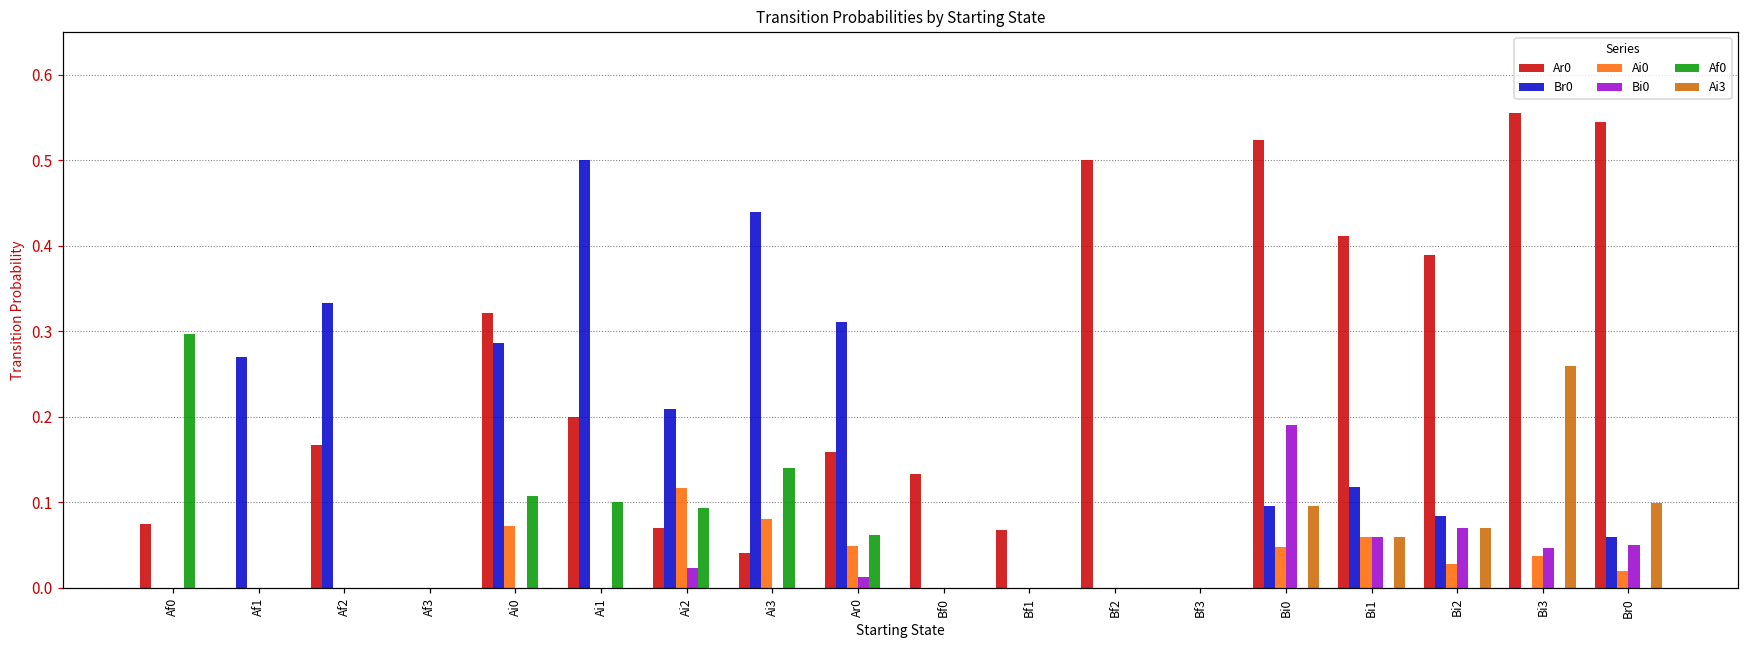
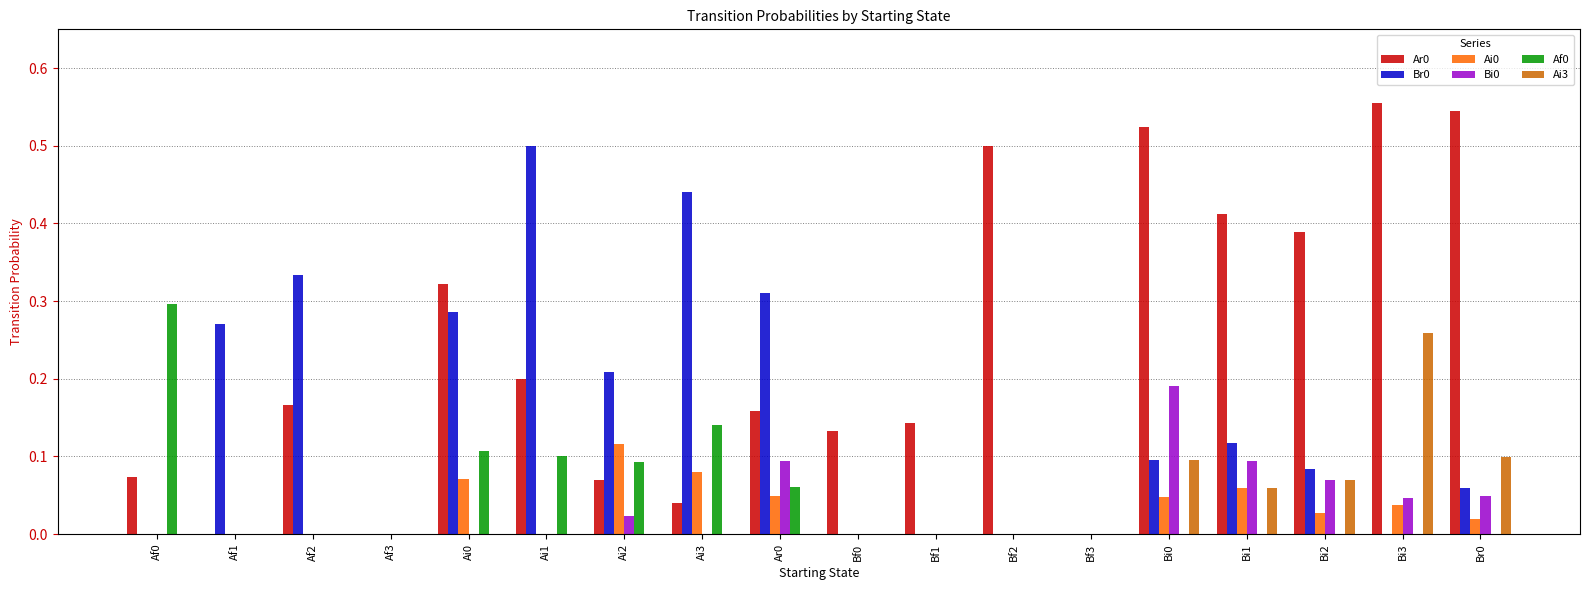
Bi0, Ar0: 0.01 -> 0.09
Ar0, Bf1: 0.07 -> 0.14
Bi0, Bi1: 0.06 -> 0.09
